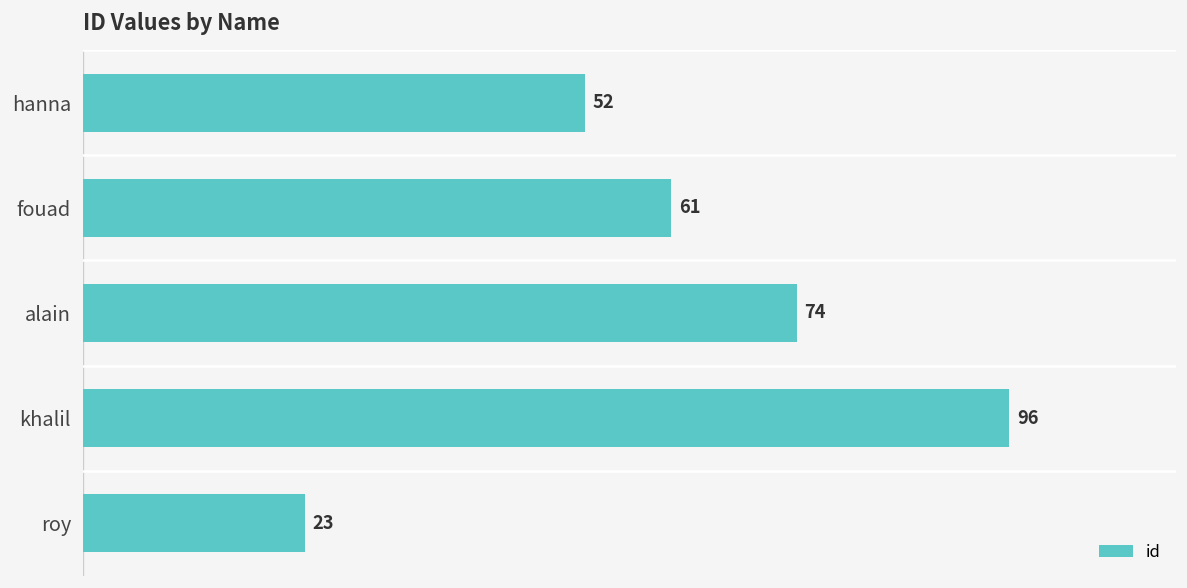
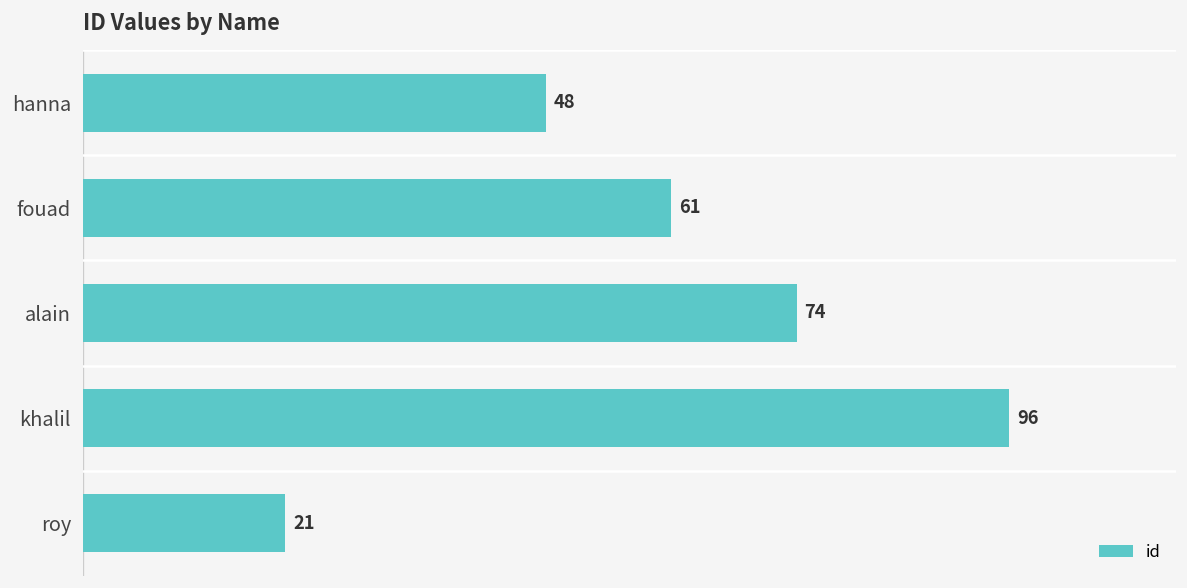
hanna: 52 -> 48
roy: 23 -> 21
